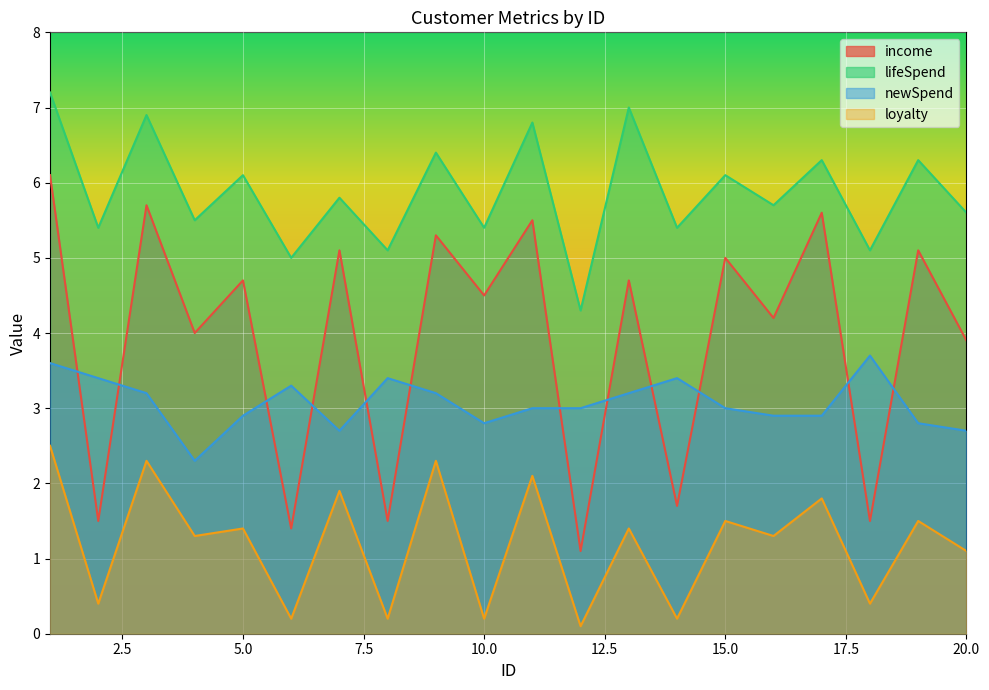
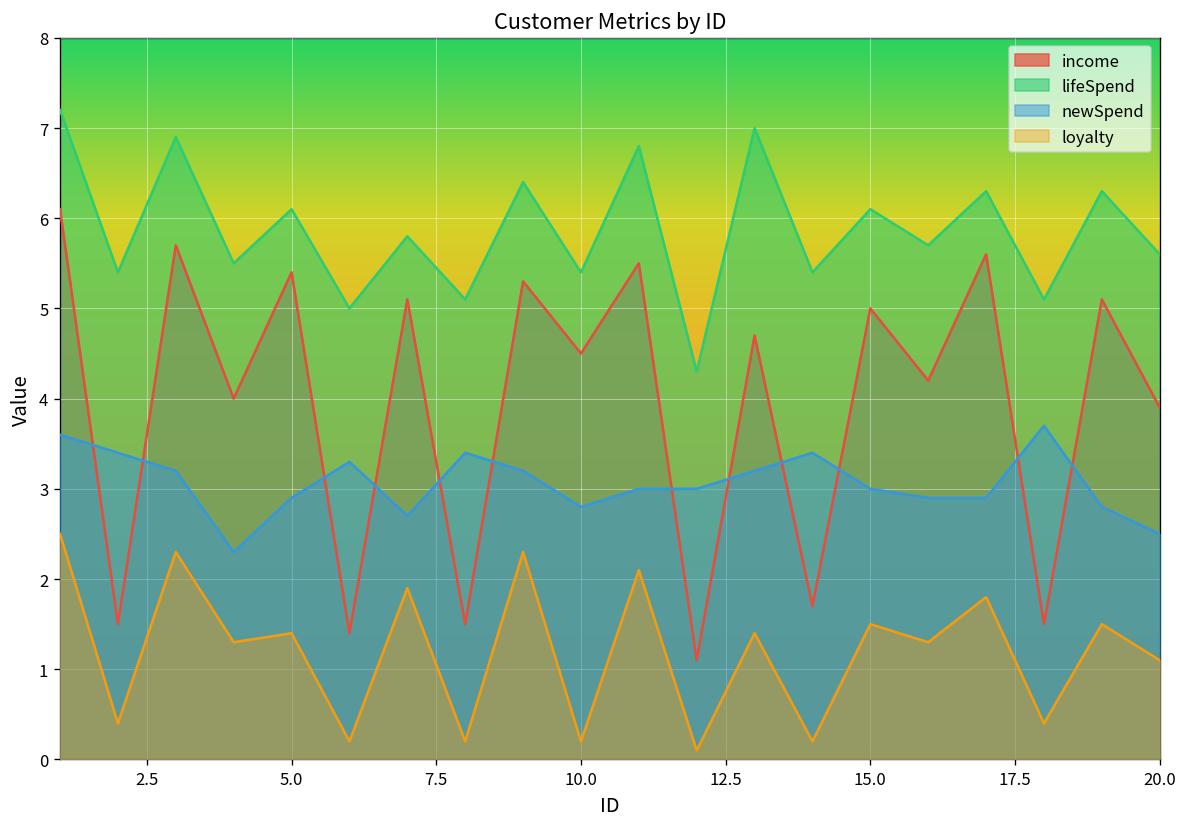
income, 5.0: 4.7 -> 5.4
newSpend, 20.0: 2.7 -> 2.5
